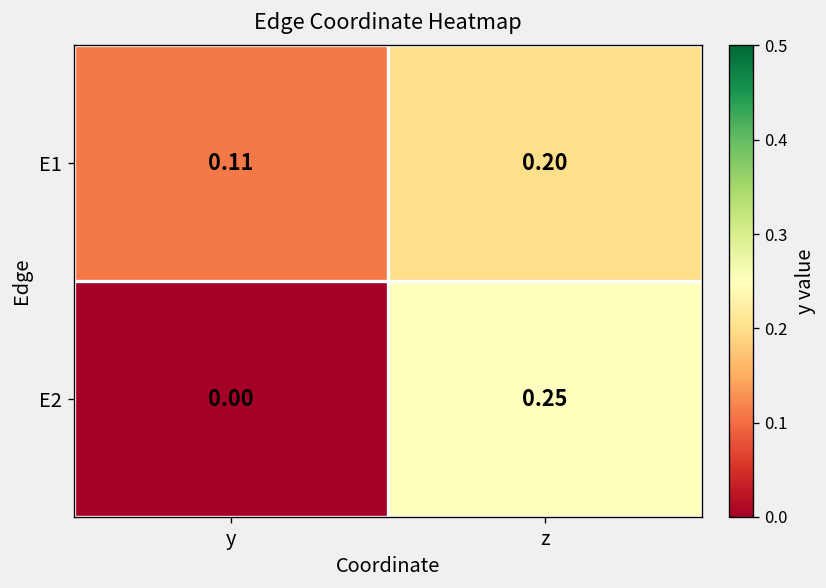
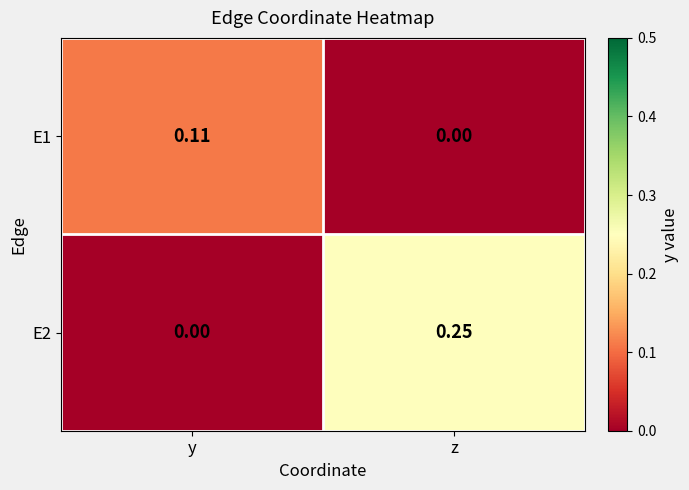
E1, z: 0.20 -> 0.00
